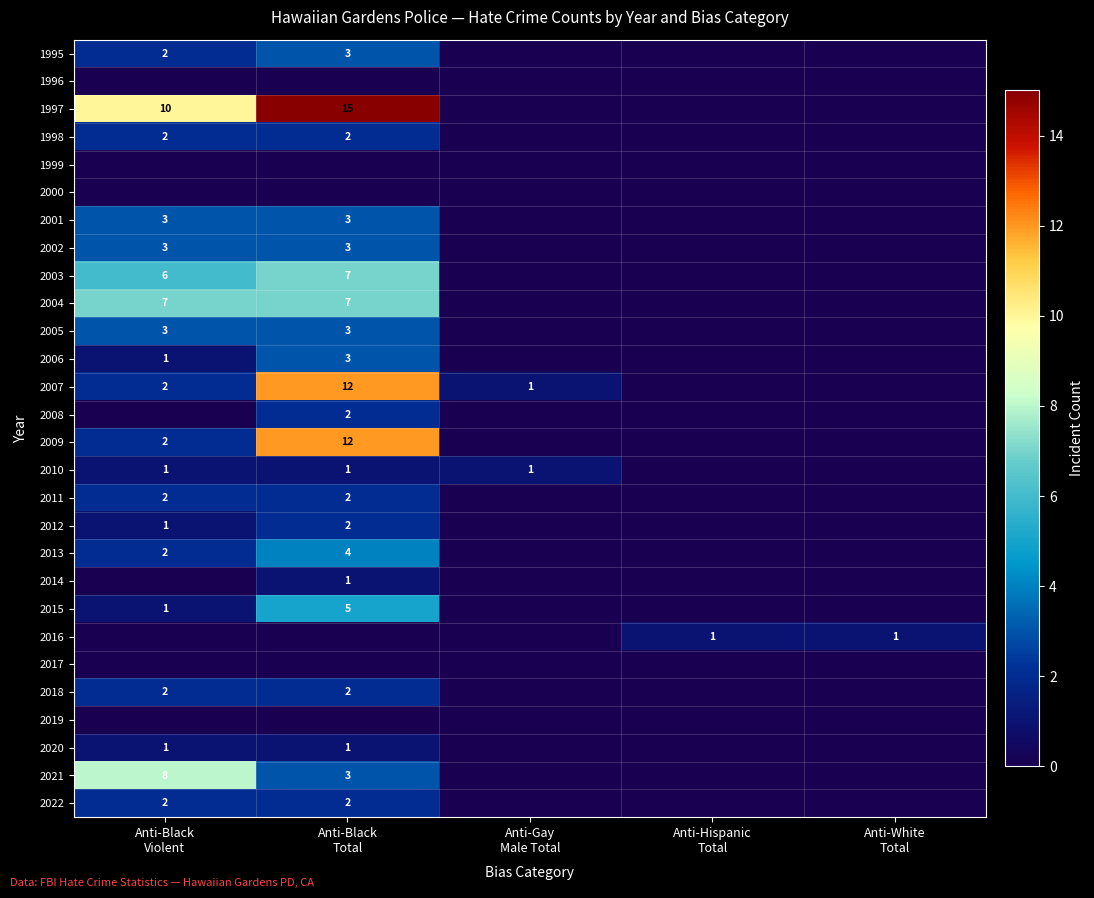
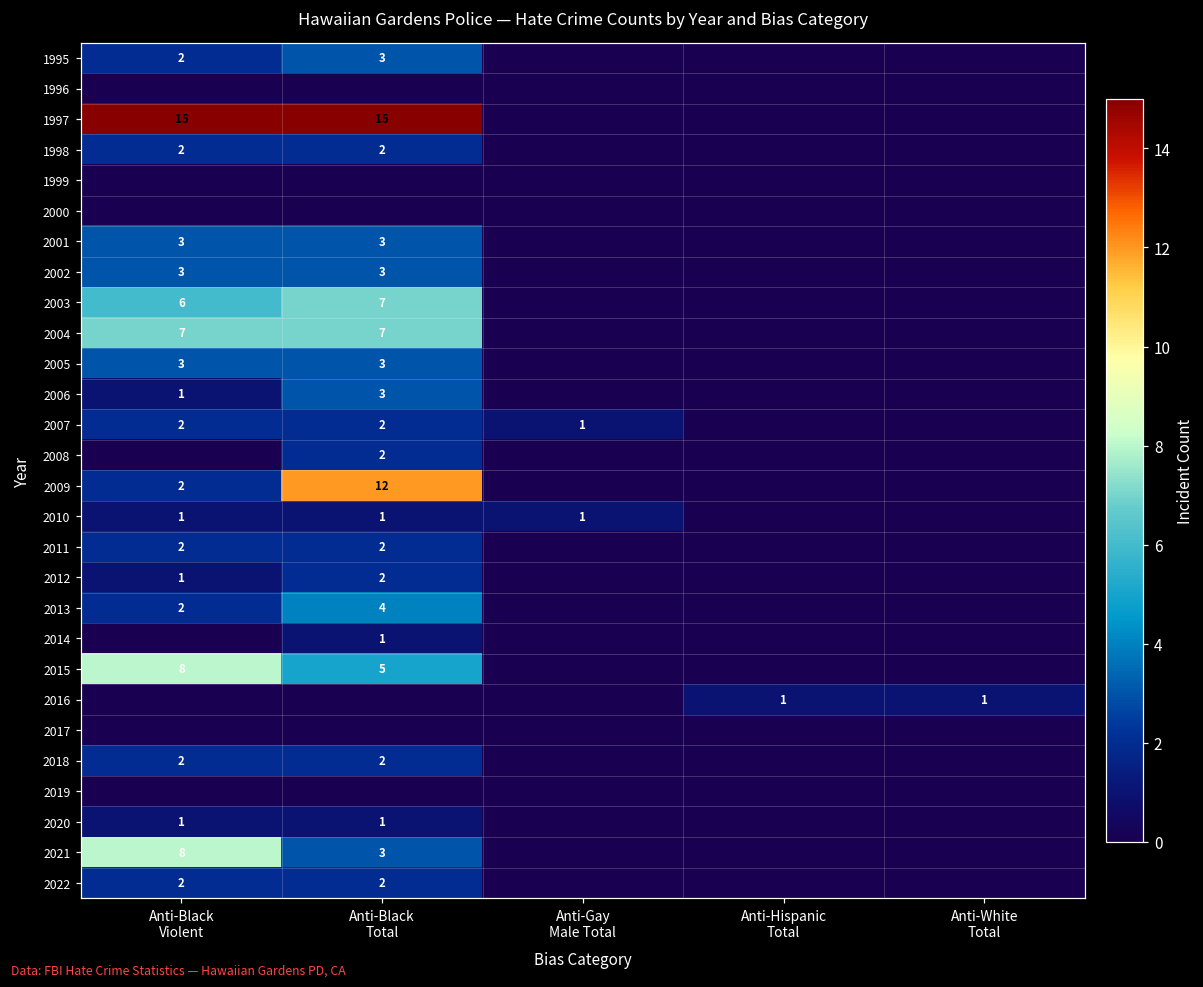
1997, Anti-Black Violent: 10 -> 15
2007, Anti-Black Total: 12 -> 2
2015, Anti-Black Violent: 1 -> 8
